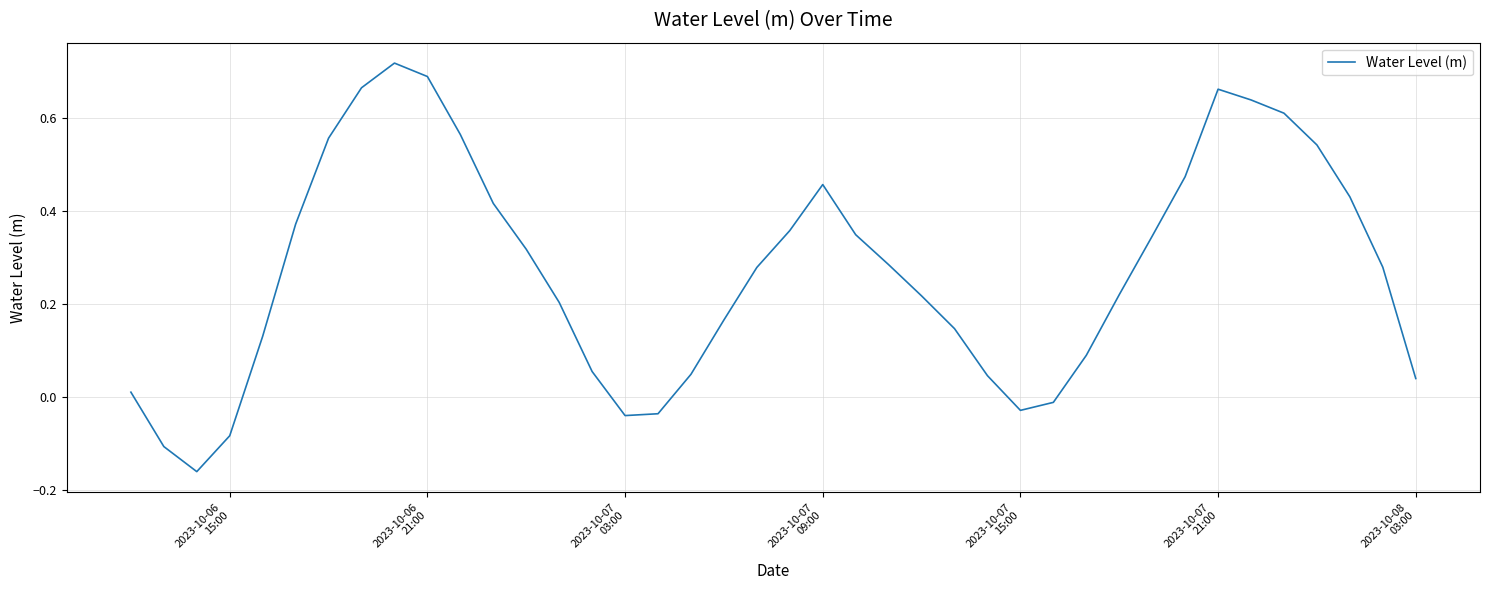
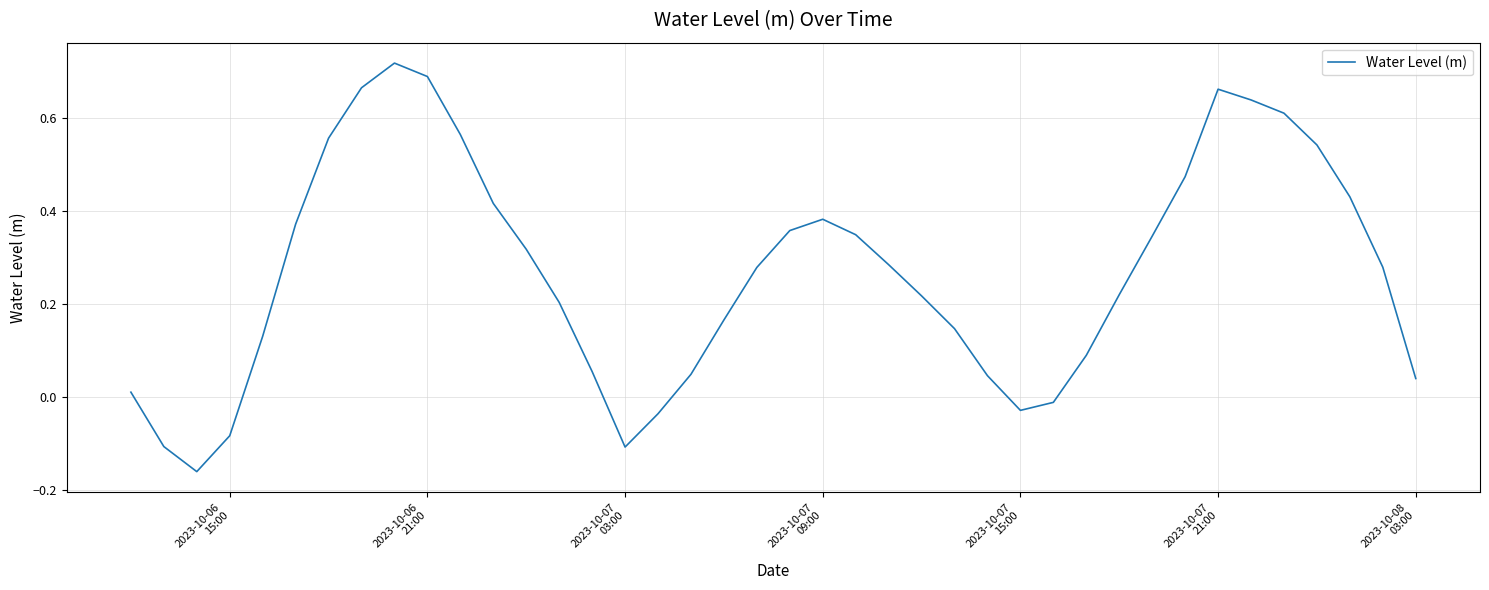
2023-10-07 03:00: -0.04 -> -0.11
2023-10-07 09:00: 0.46 -> 0.38
